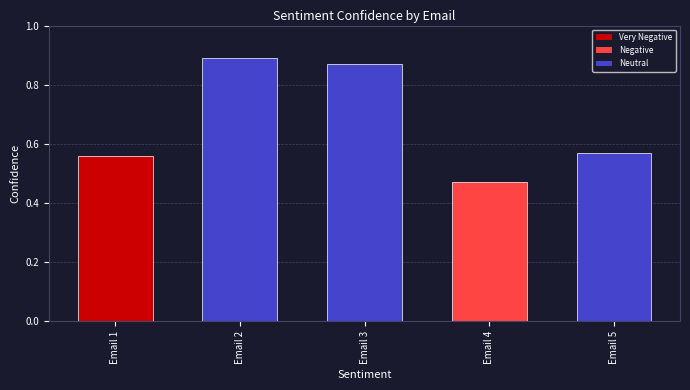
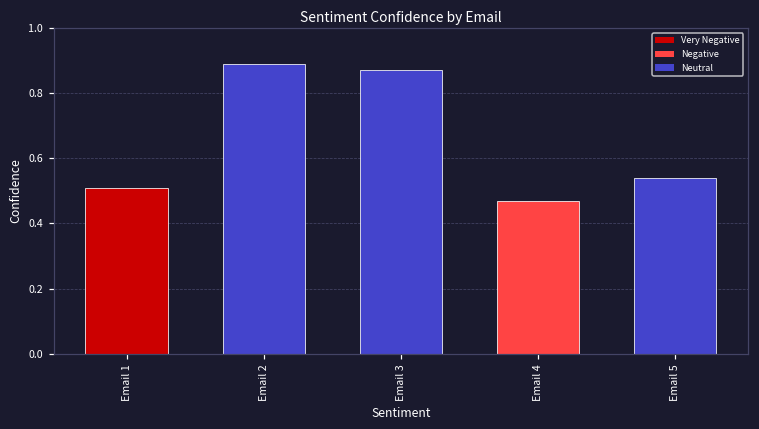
Email 1: 0.56 -> 0.51
Email 5: 0.57 -> 0.54
